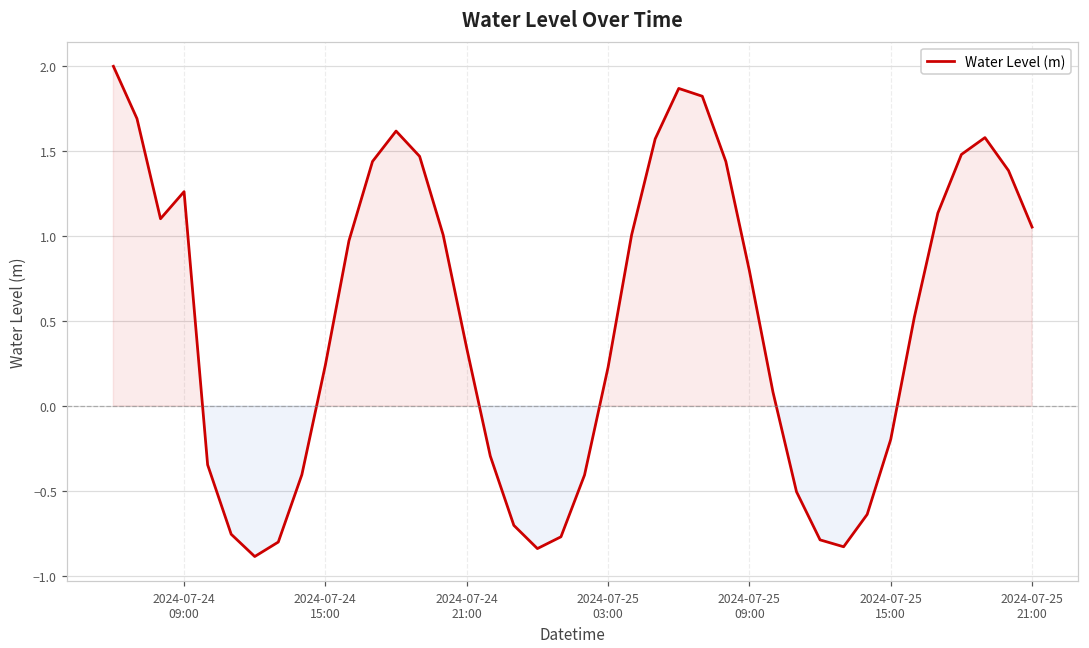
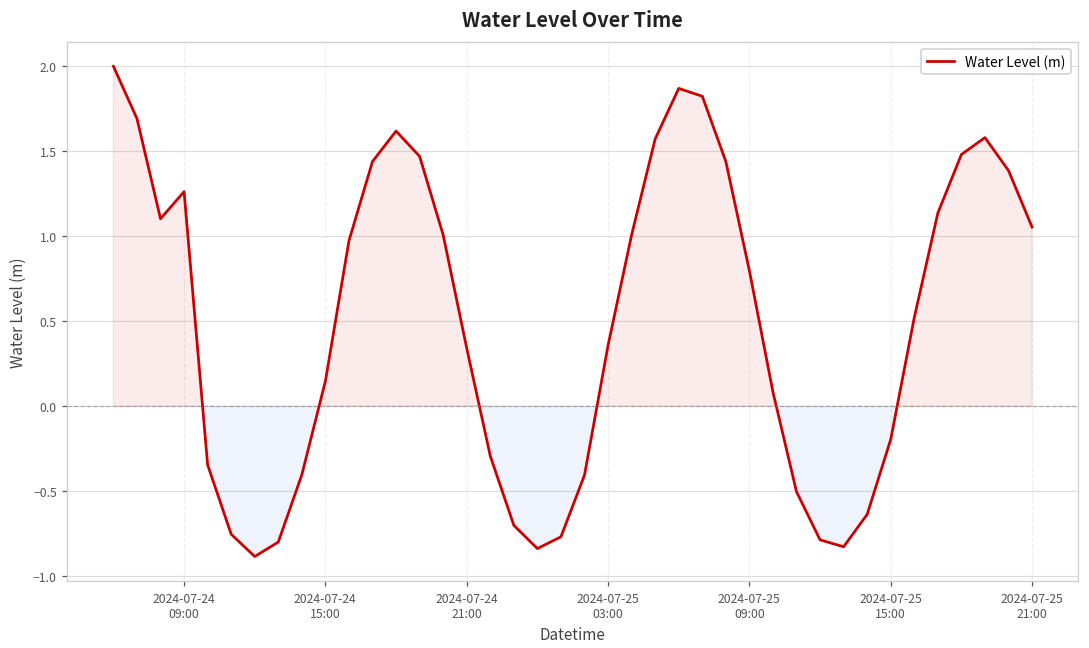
2024-07-24 15:00: 0.24 -> 0.15
2024-07-25 03:00: 0.23 -> 0.36
